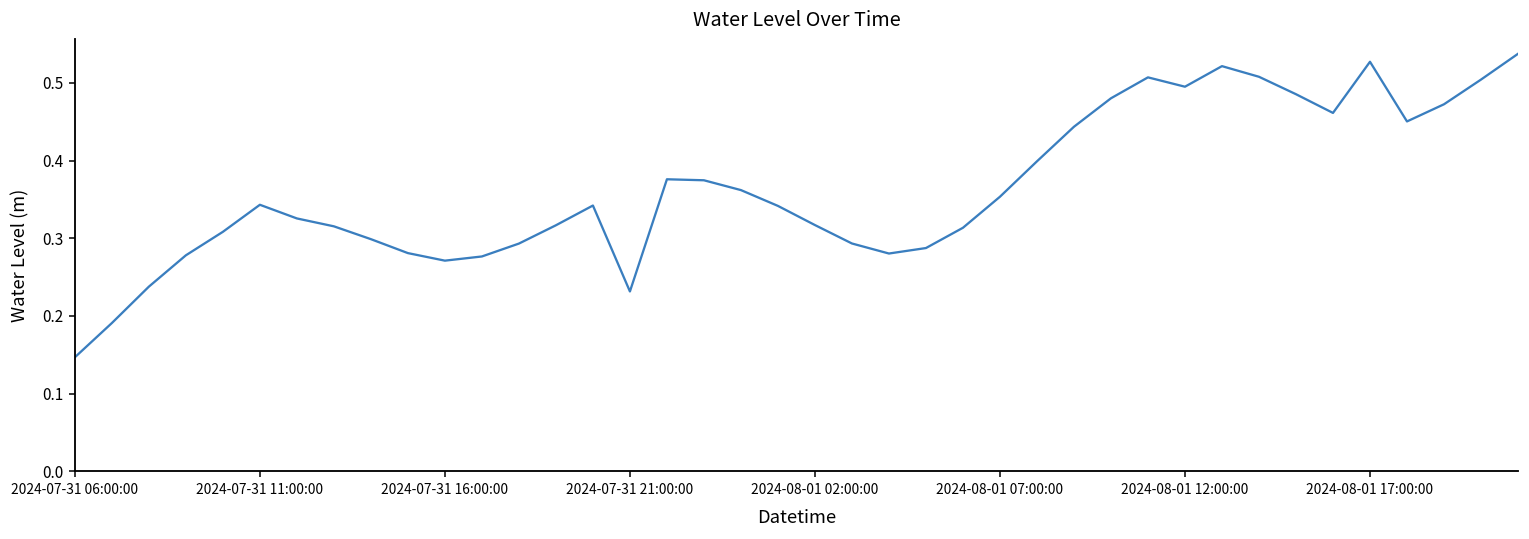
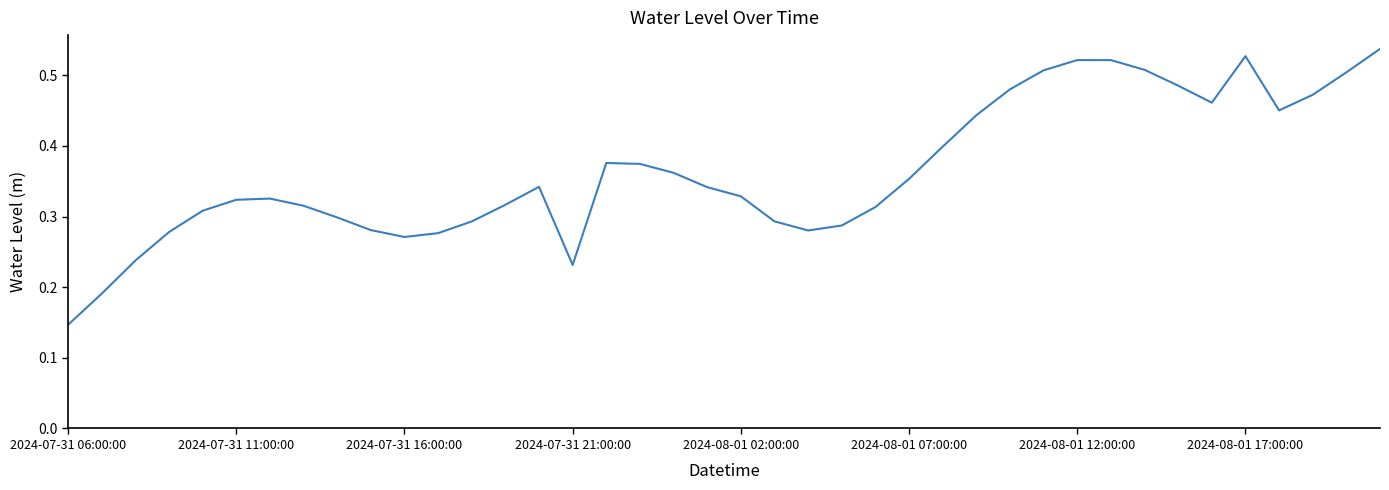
2024-07-31 11:00:00: 0.34 -> 0.32
2024-08-01 02:00:00: 0.32 -> 0.33
2024-08-01 12:00:00: 0.50 -> 0.52
